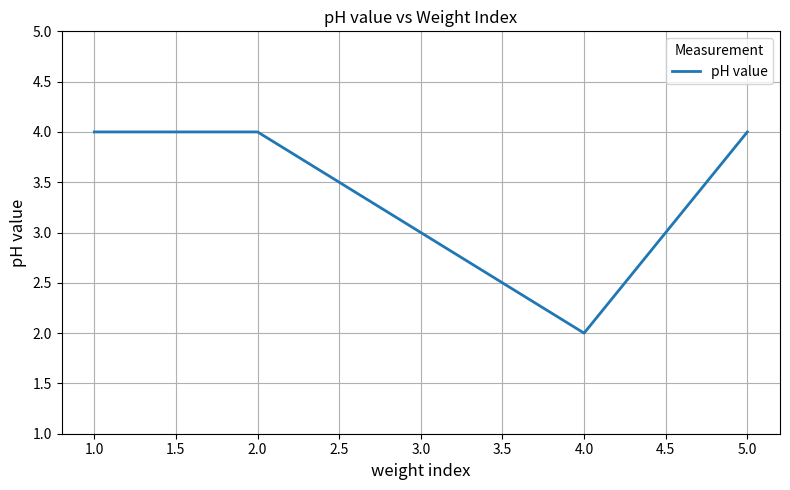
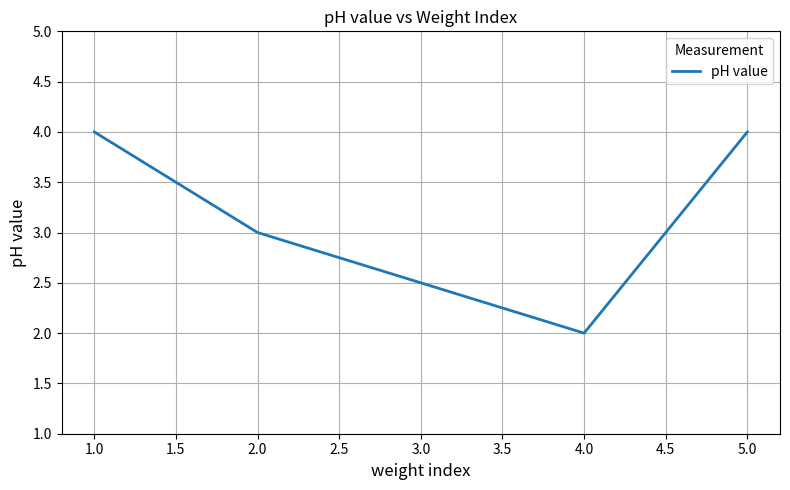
2.0: 4 -> 3
